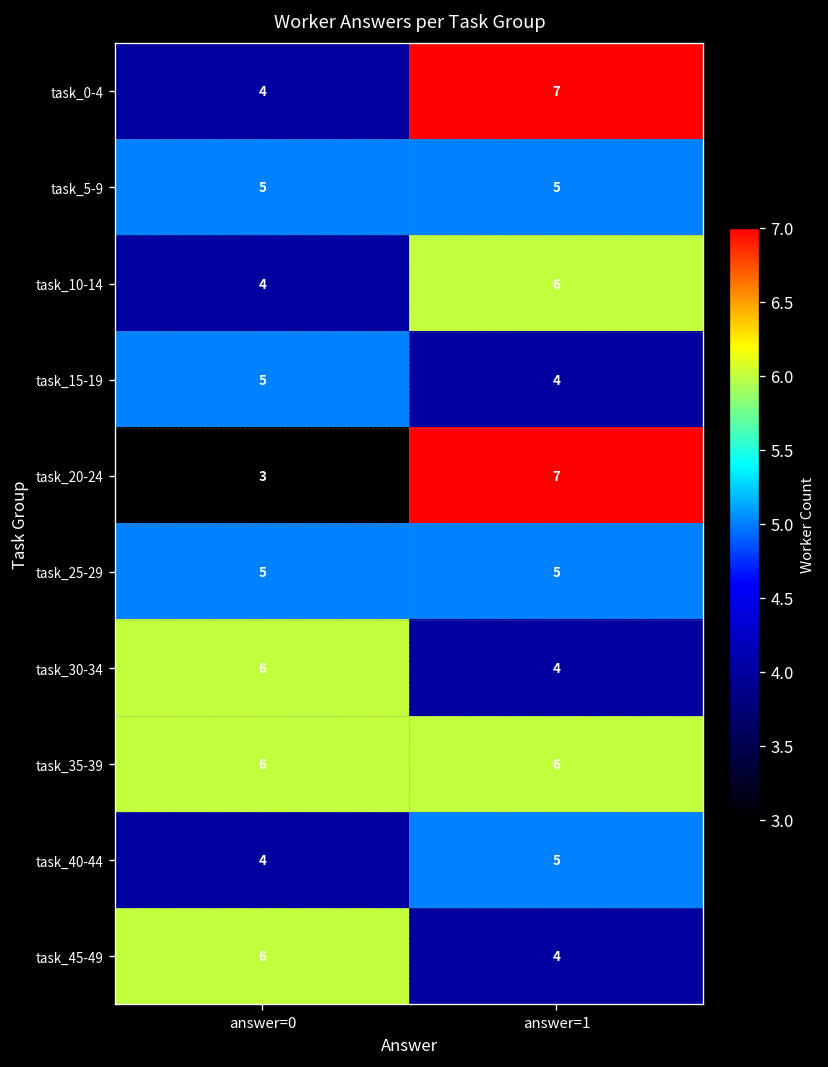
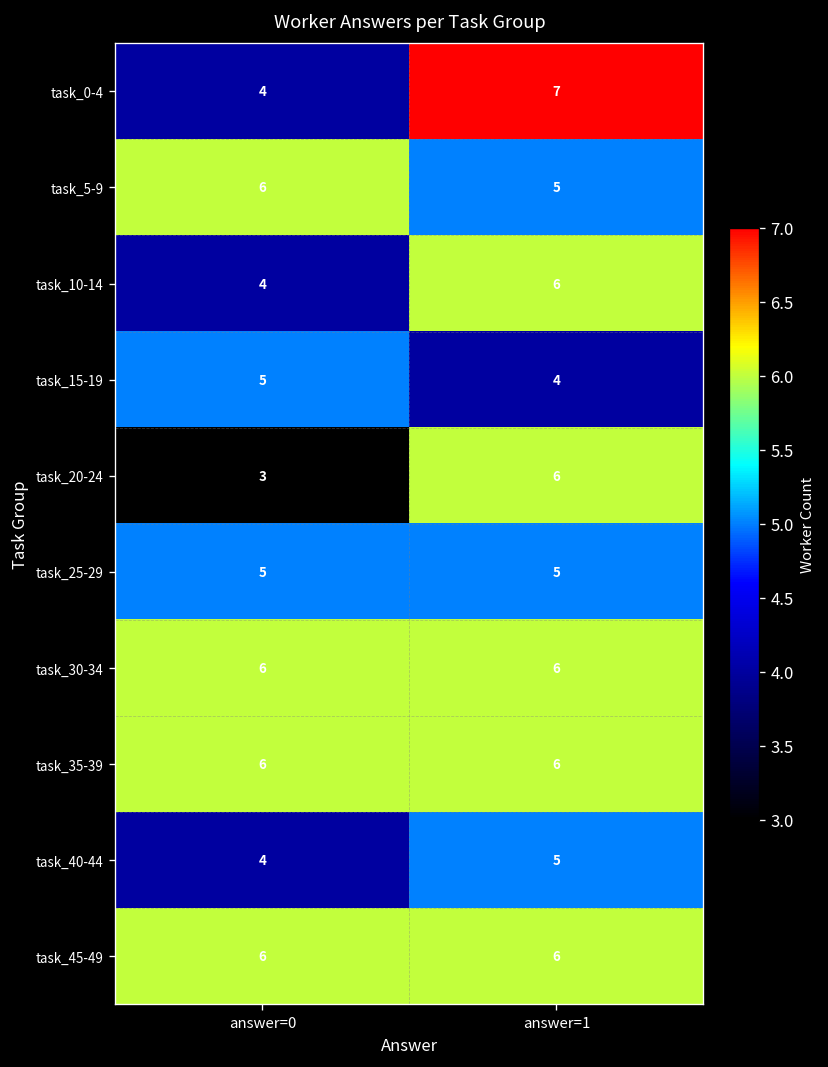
task_5-9, answer=0: 5 -> 6
task_20-24, answer=1: 7 -> 6
task_30-34, answer=1: 4 -> 6
task_45-49, answer=1: 4 -> 6
